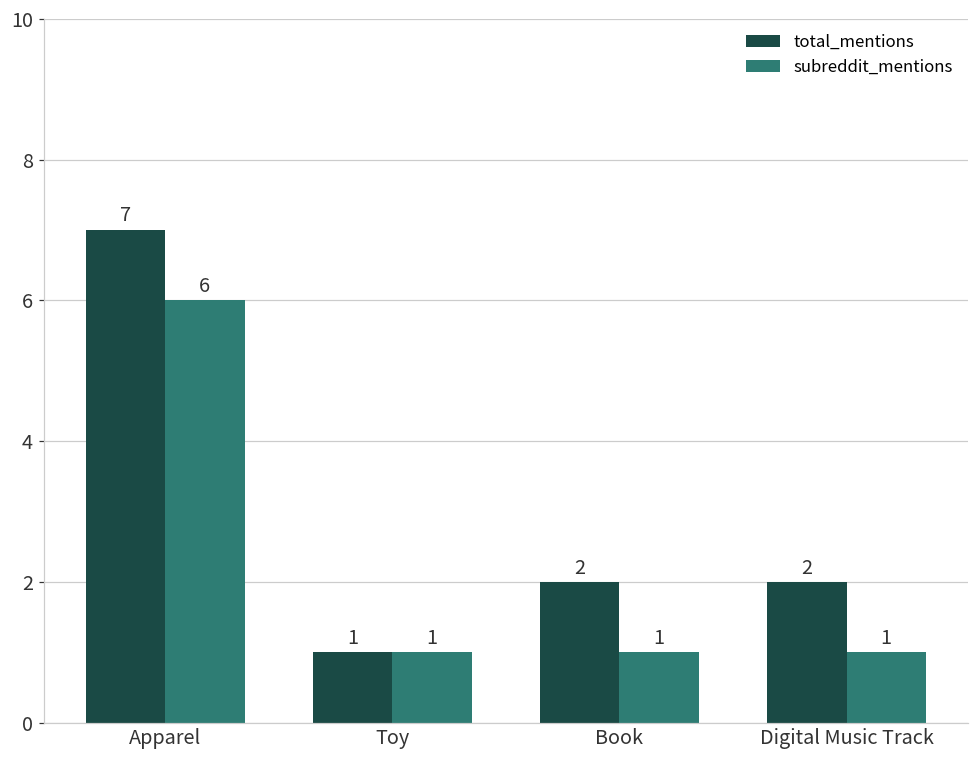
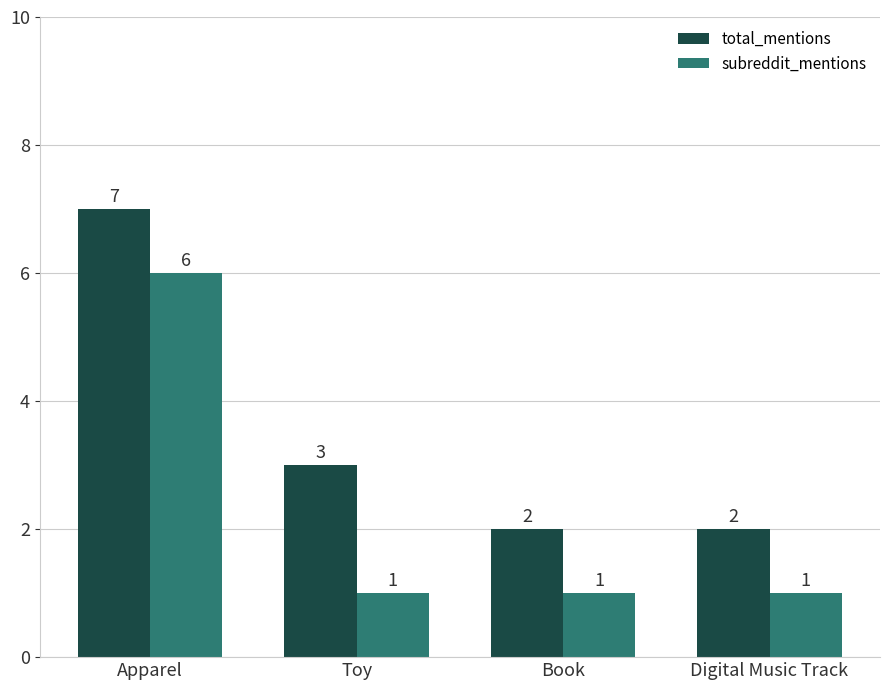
total_mentions, Toy: 1 -> 3
